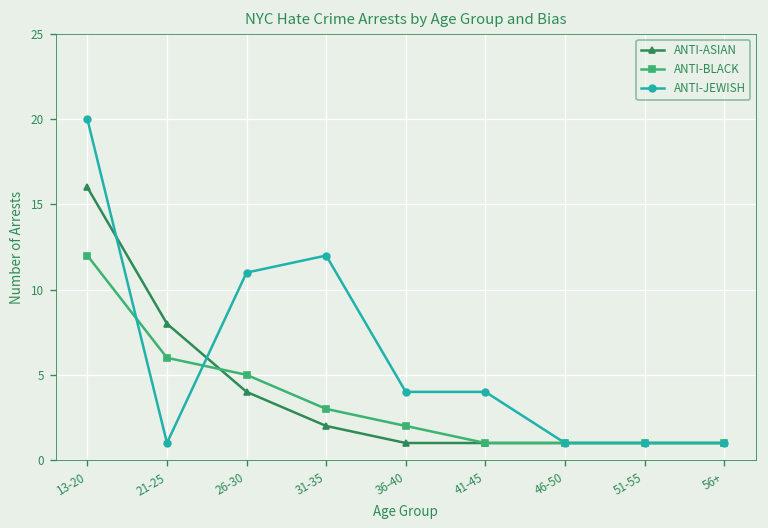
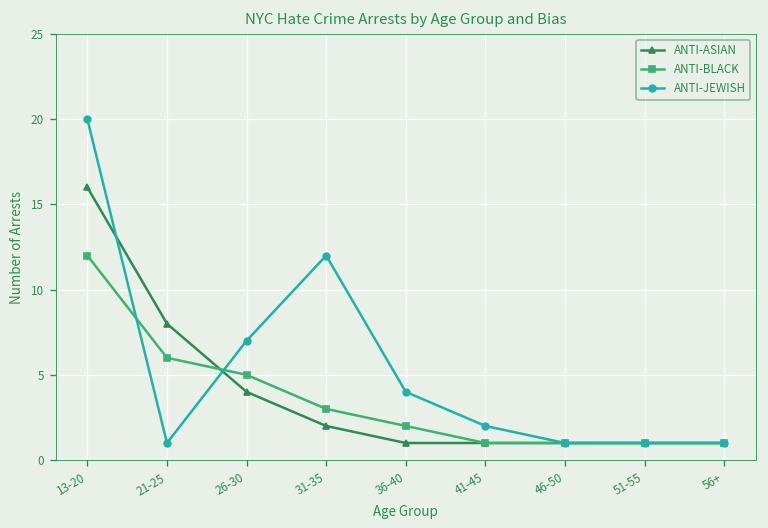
ANTI-JEWISH, 26-30: 11 -> 7
ANTI-JEWISH, 41-45: 4 -> 2
